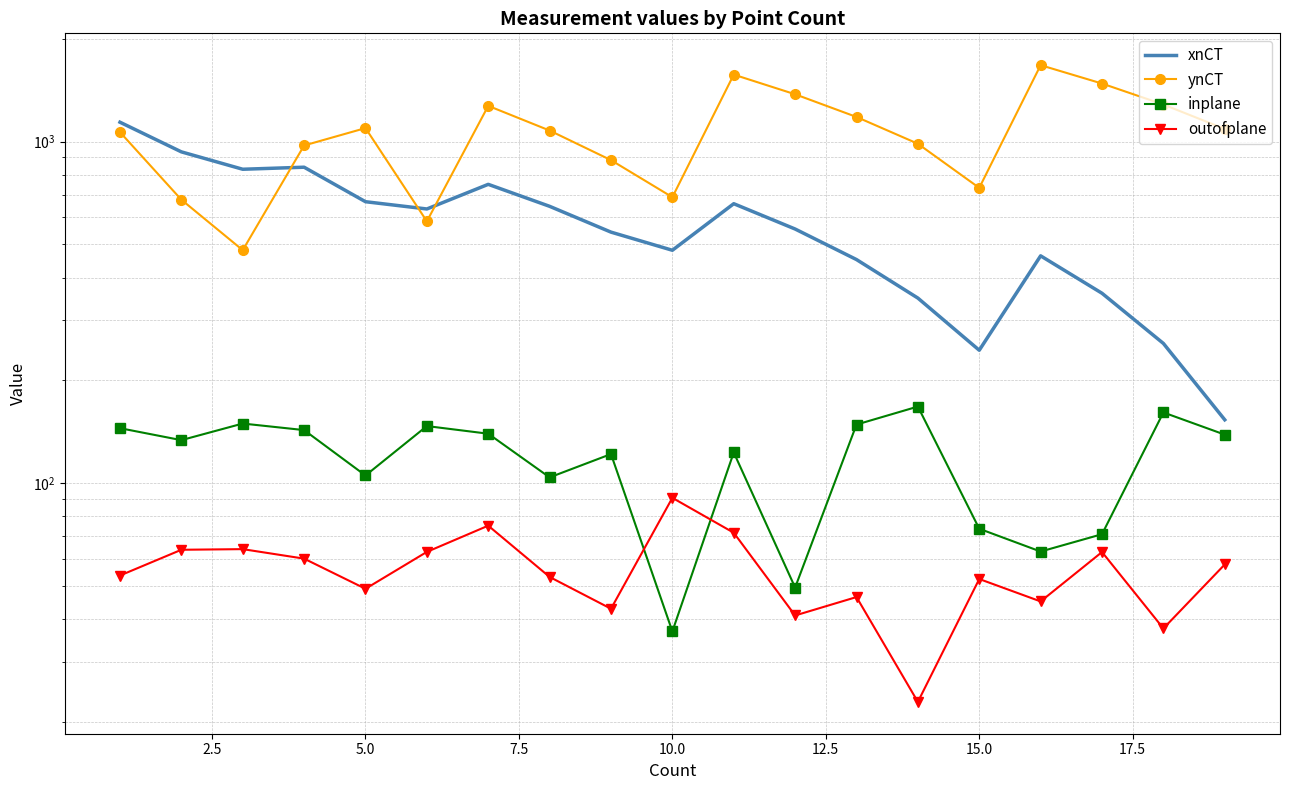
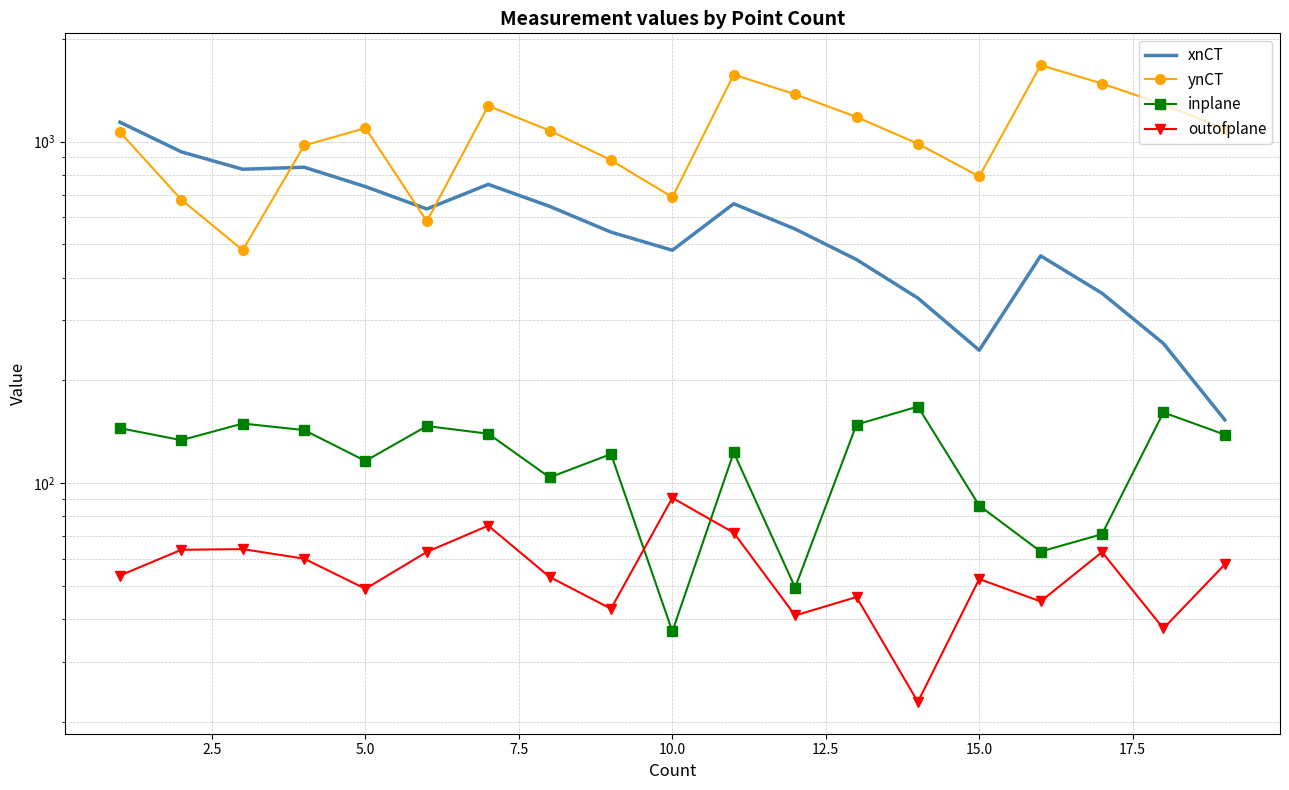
xnCT, 5.0: 670 -> 740
inplane, 5.0: 105 -> 116
ynCT, 15.0: 730 -> 790
inplane, 15.0: 74 -> 86
